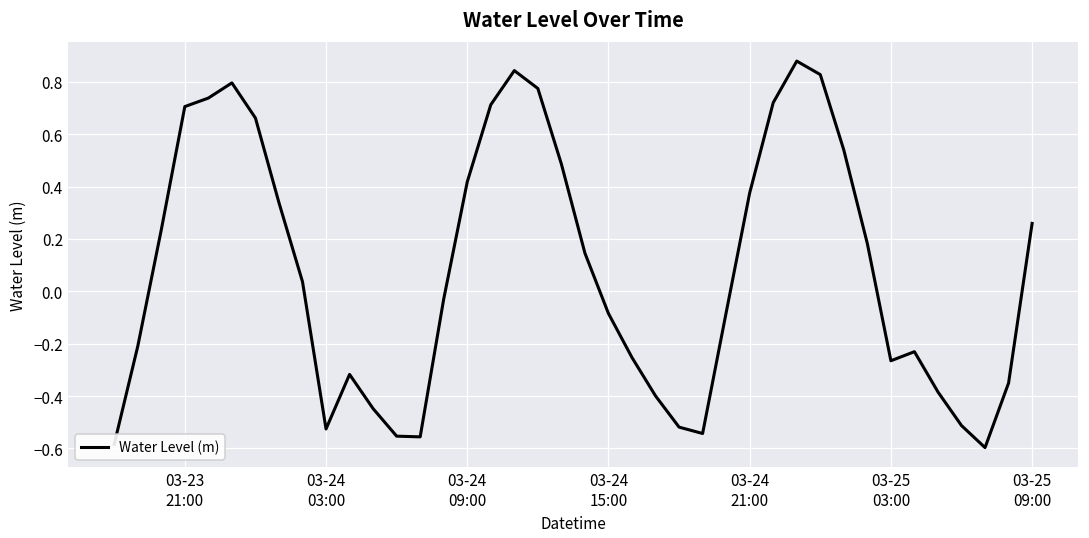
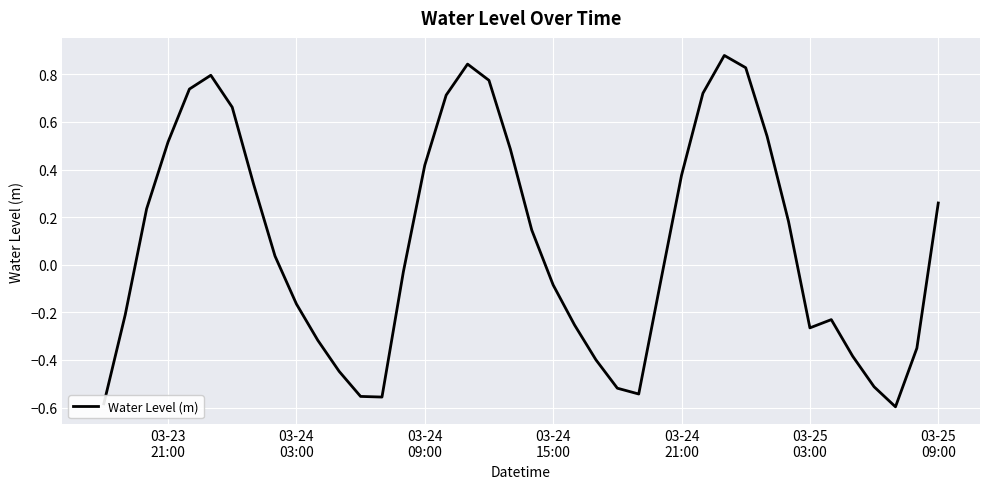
03-23 21:00: 0.71 -> 0.52
03-24 03:00: -0.53 -> -0.16
